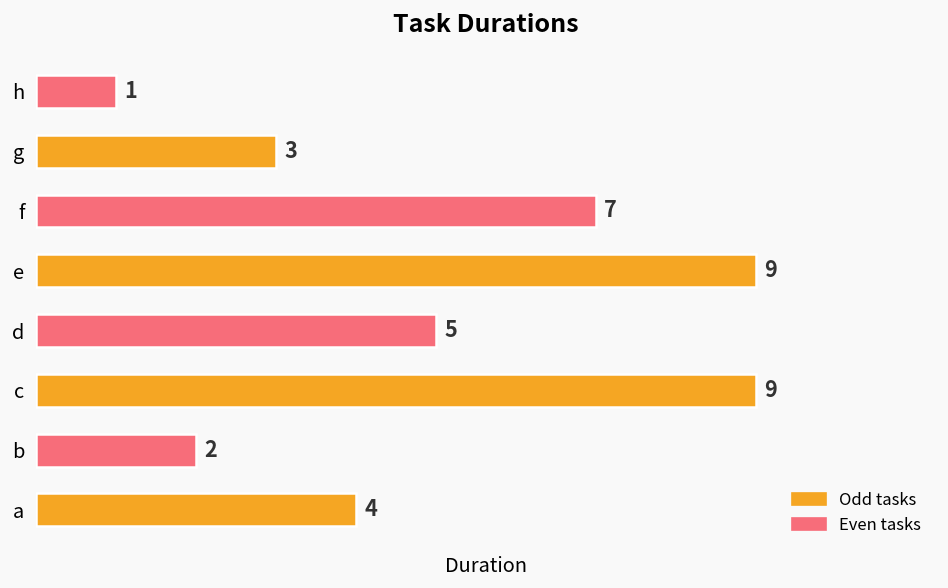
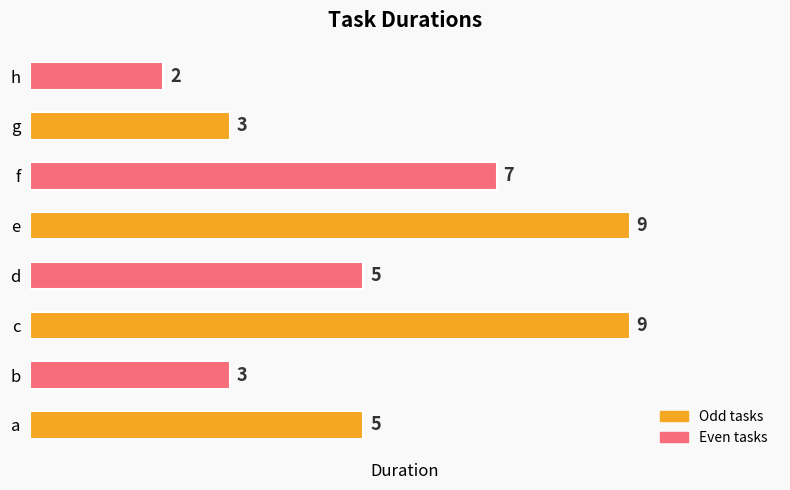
h: 1 -> 2
b: 2 -> 3
a: 4 -> 5
